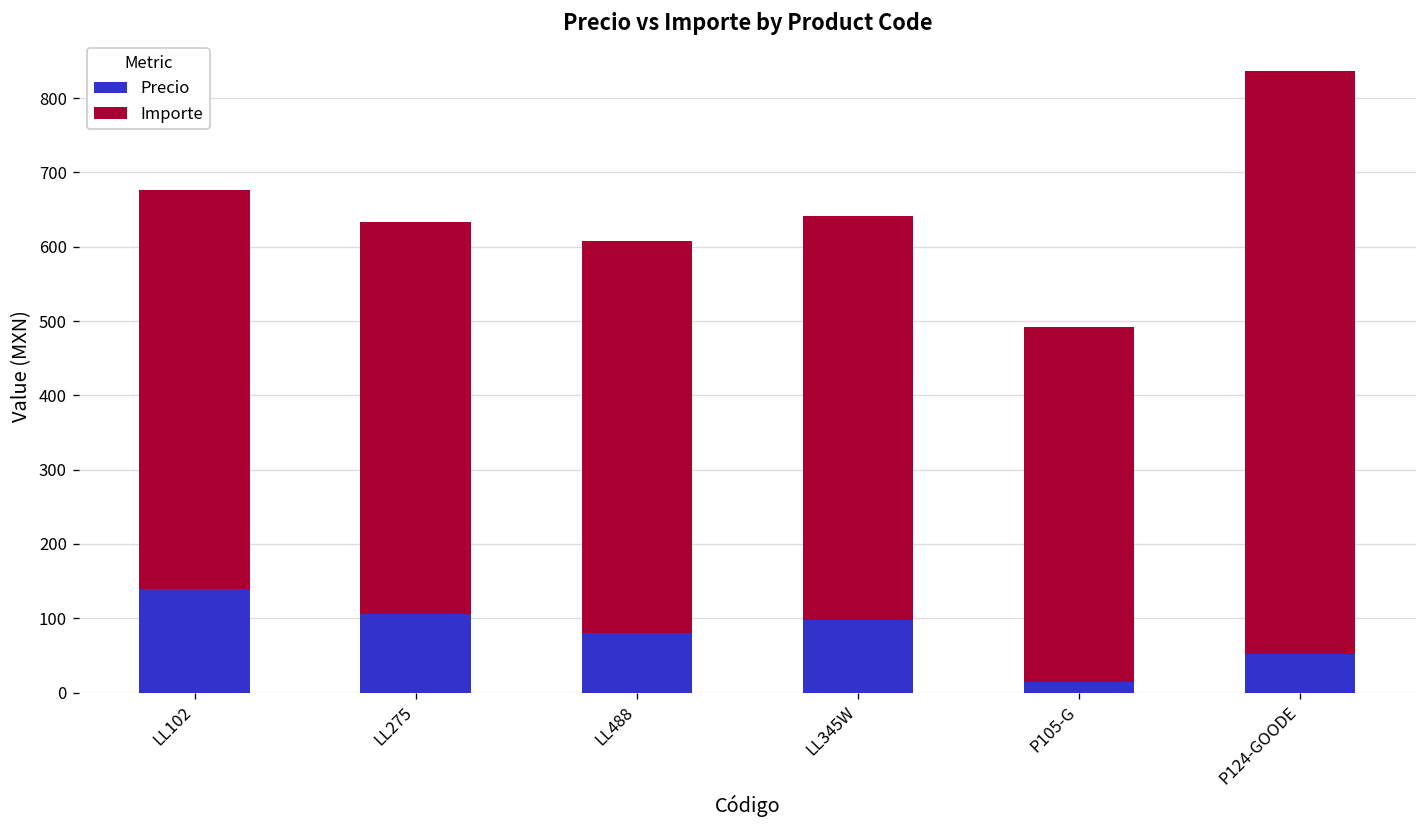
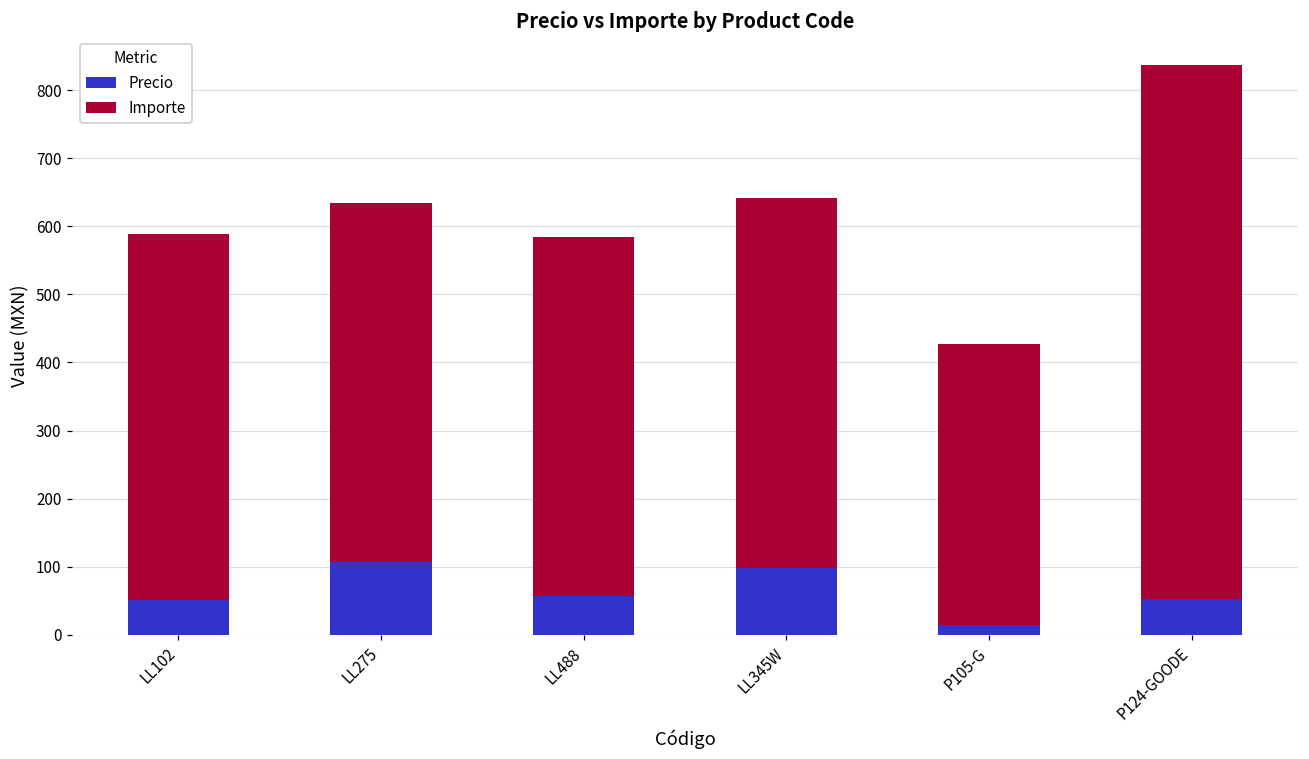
Precio, LL102: 140 -> 50
Precio, LL488: 80 -> 60
Importe, P105-G: 480 -> 410
